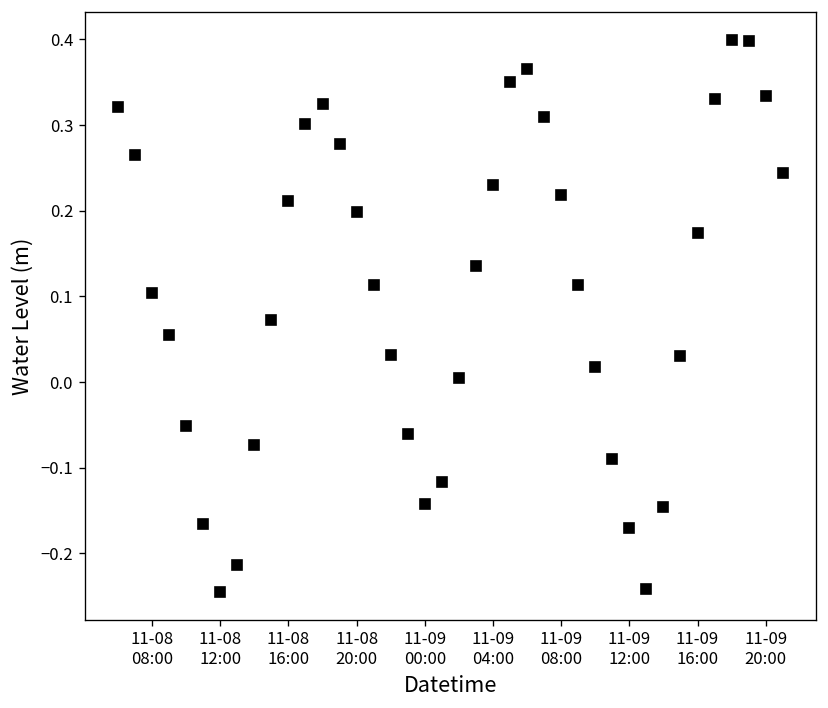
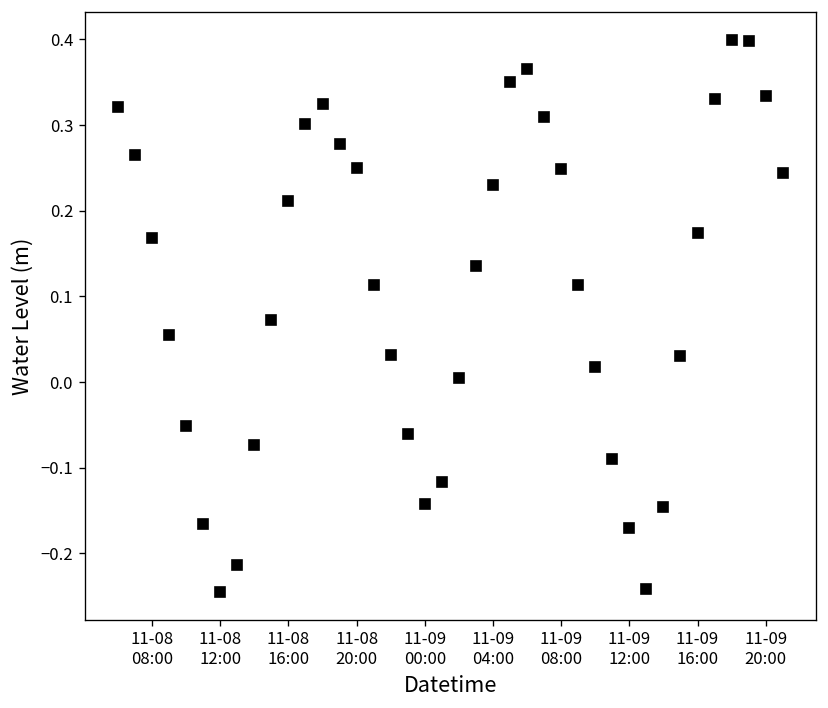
11-08 08:00: 0.10 -> 0.17
11-08 20:00: 0.20 -> 0.25
11-09 08:00: 0.22 -> 0.25
